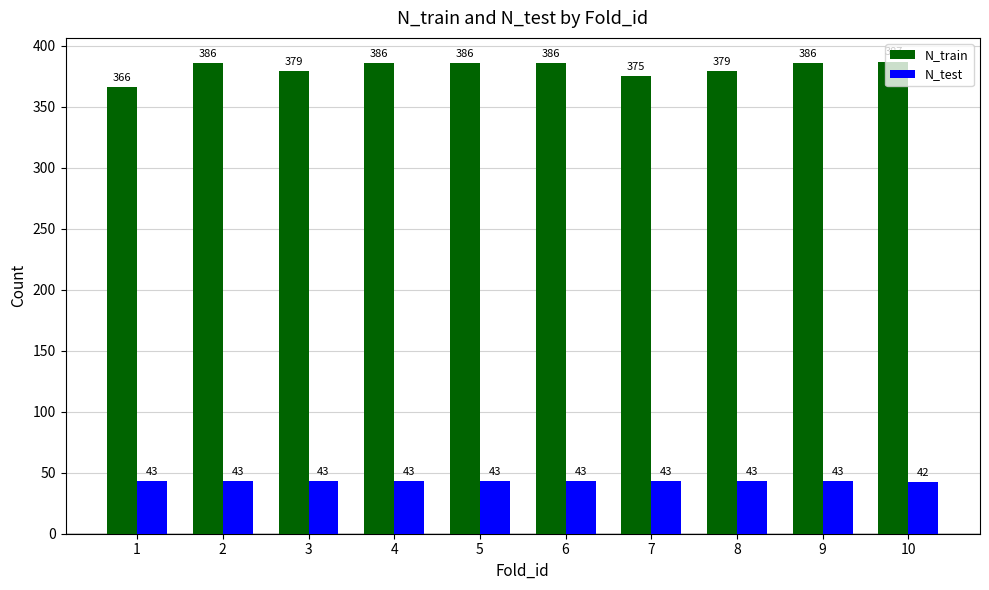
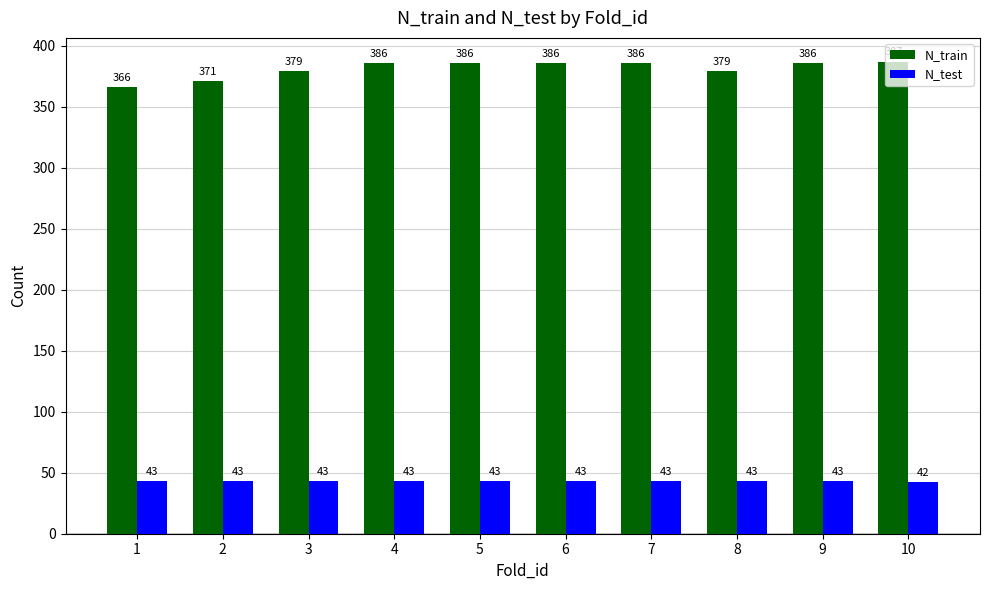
N_train, 2: 386 -> 371
N_train, 7: 375 -> 386
